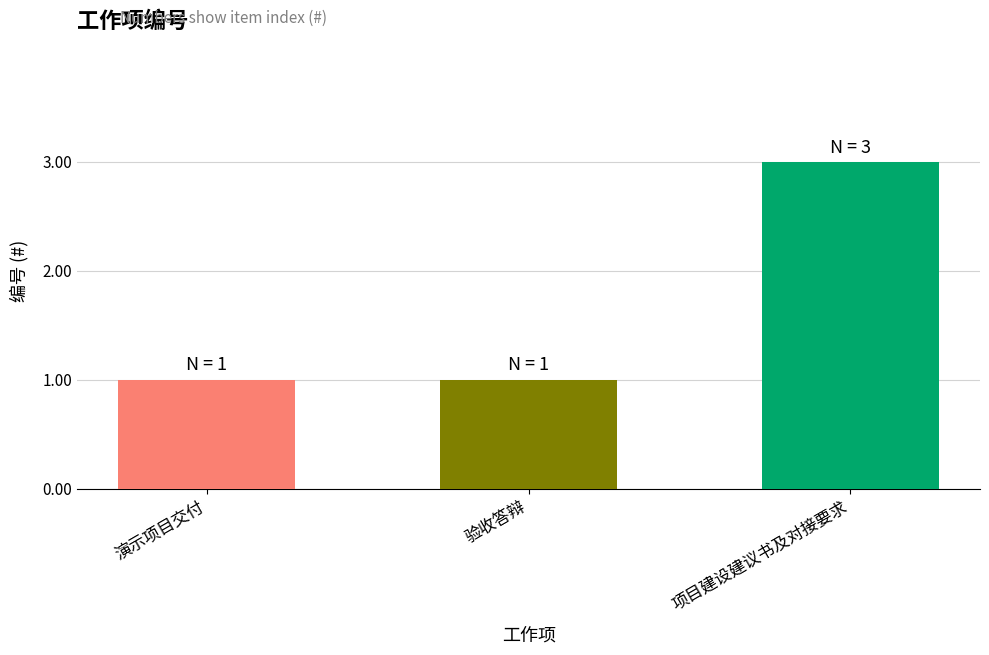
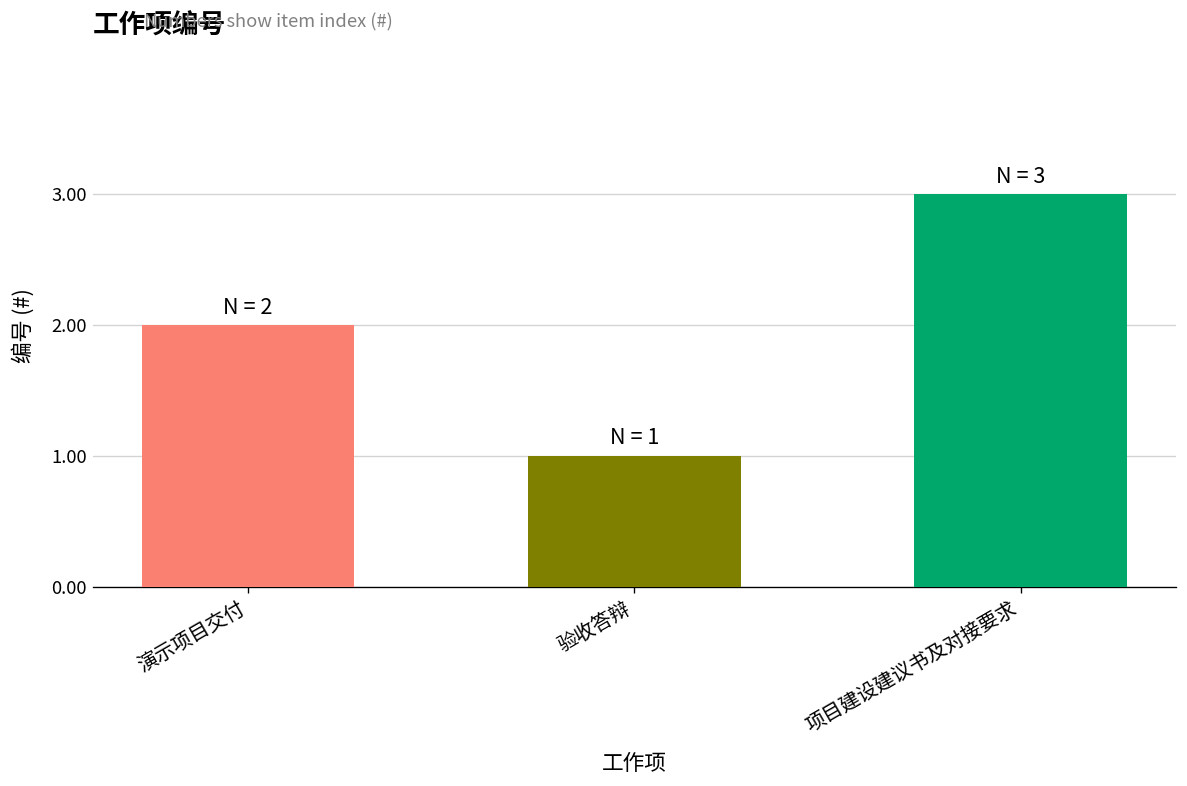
演示项目交付: 1 -> 2
